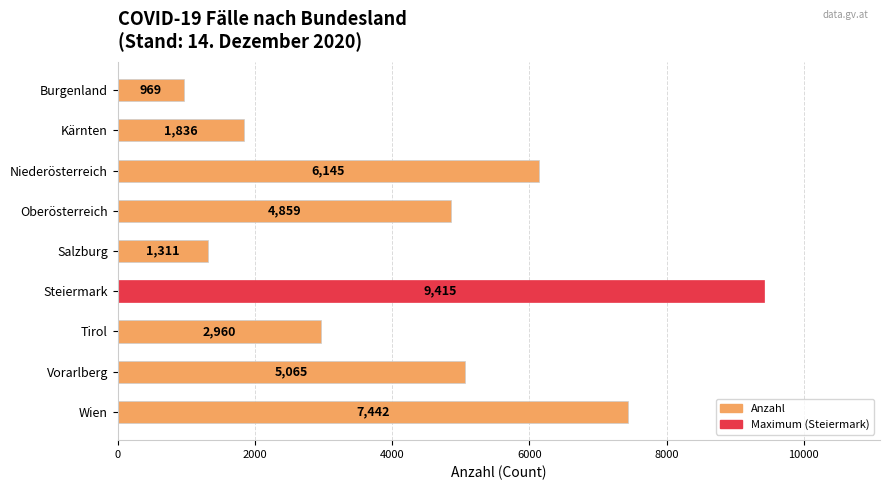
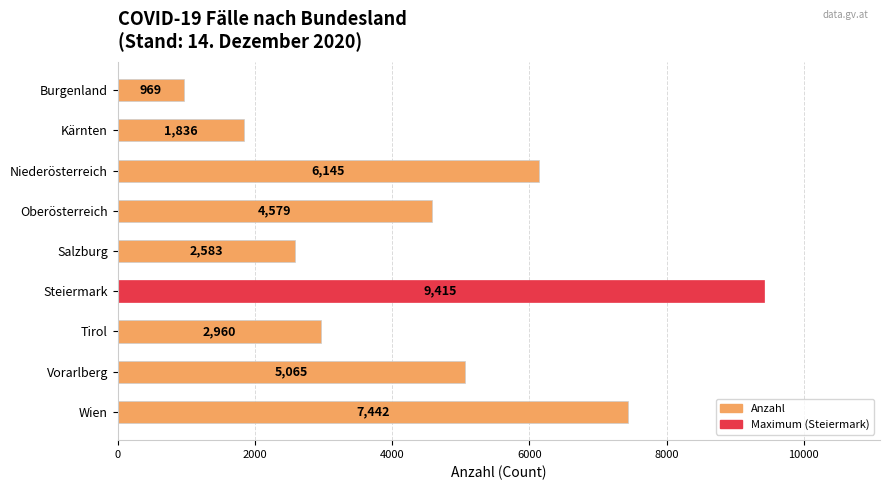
Oberösterreich: 4,859 -> 4,579
Salzburg: 1,311 -> 2,583
